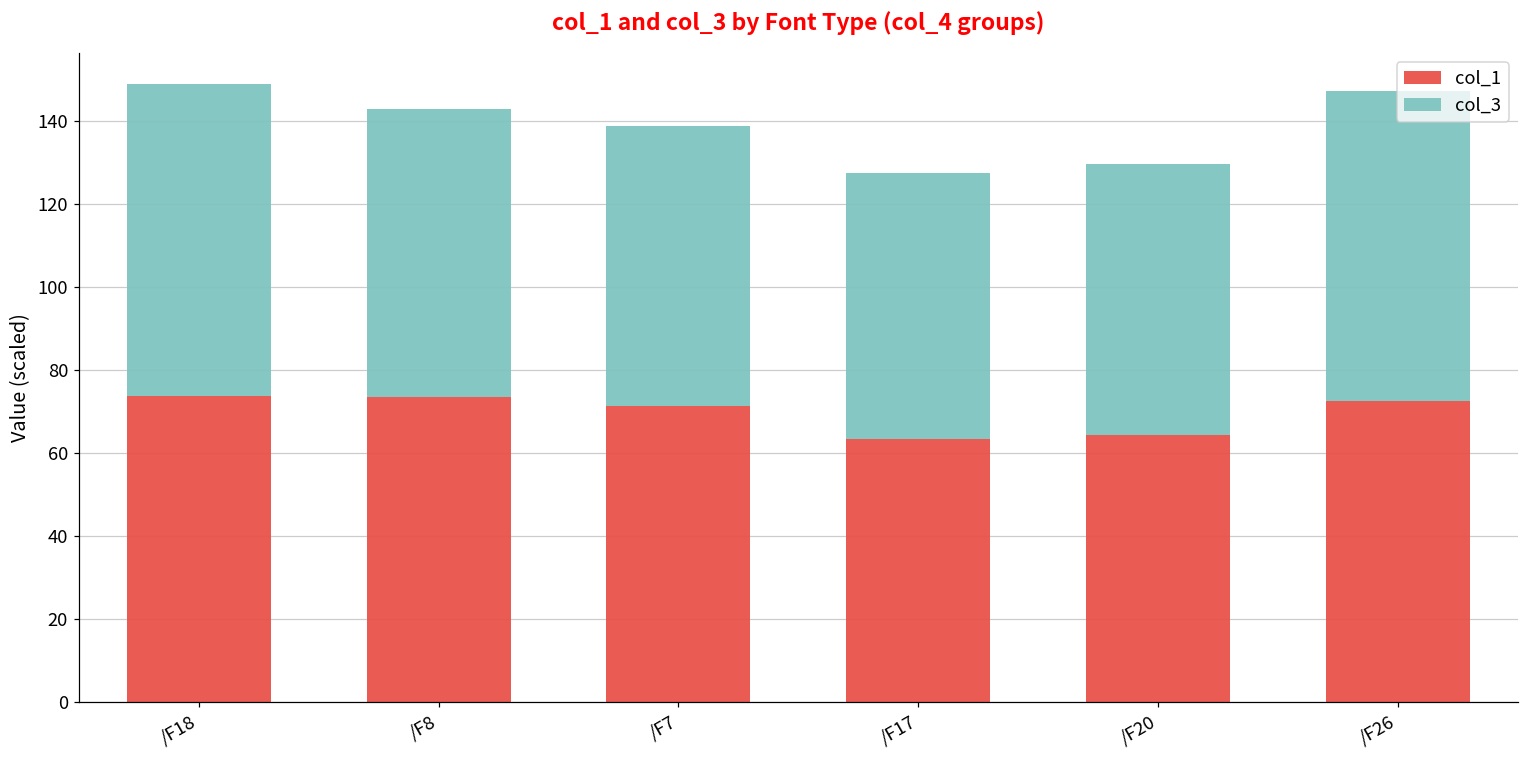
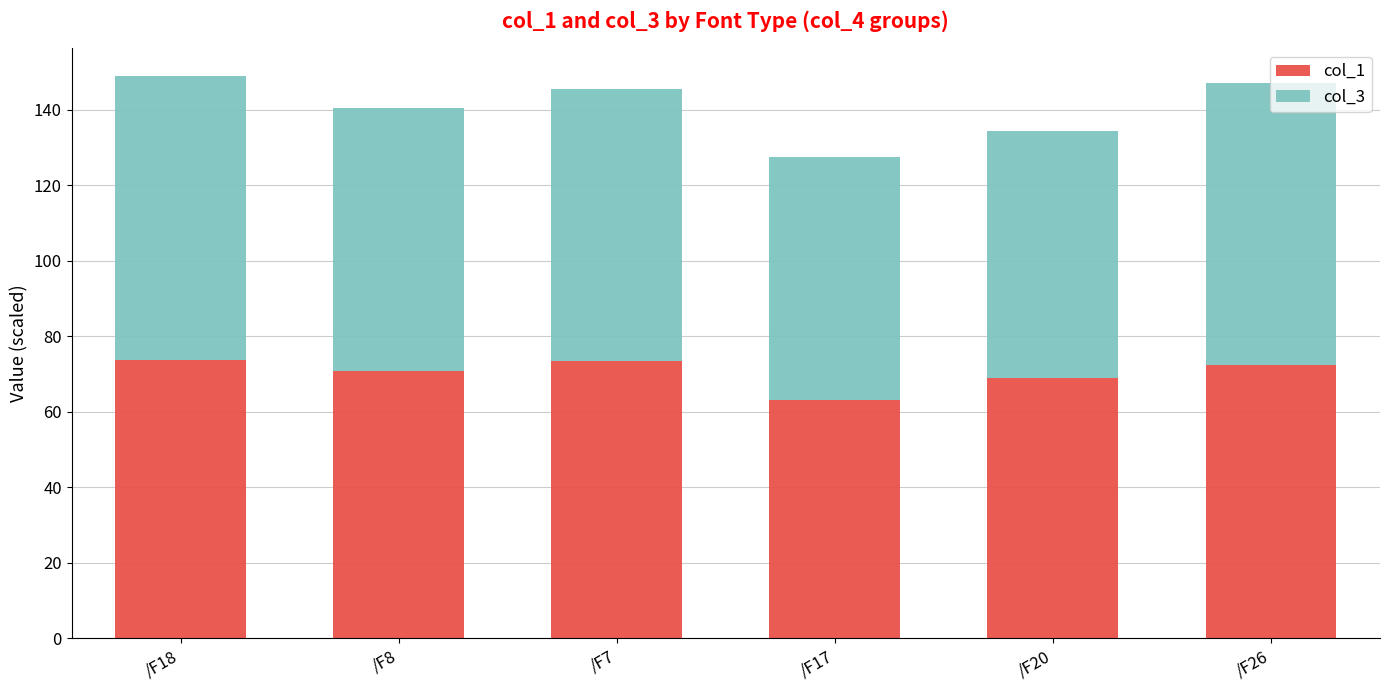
col_1, /F8: 73 -> 71
col_1, /F7: 71 -> 73
col_3, /F7: 67 -> 72
col_1, /F20: 64 -> 69
